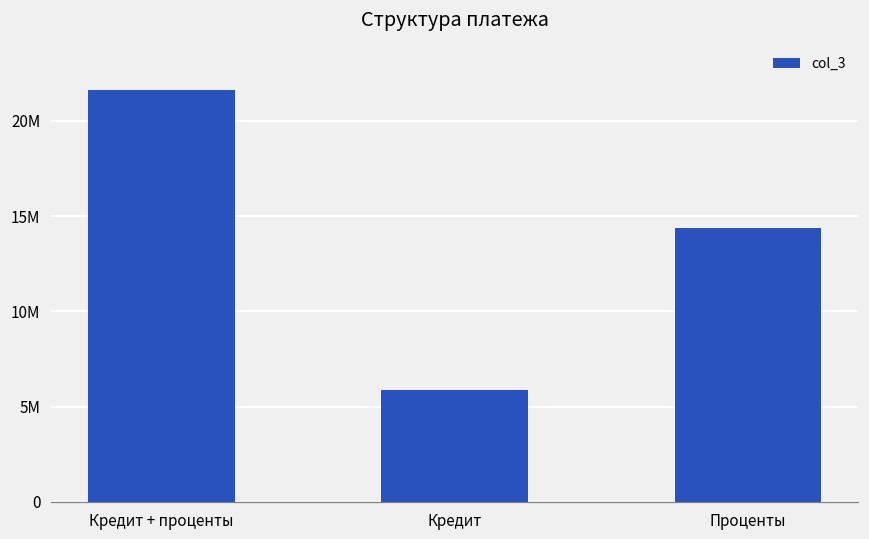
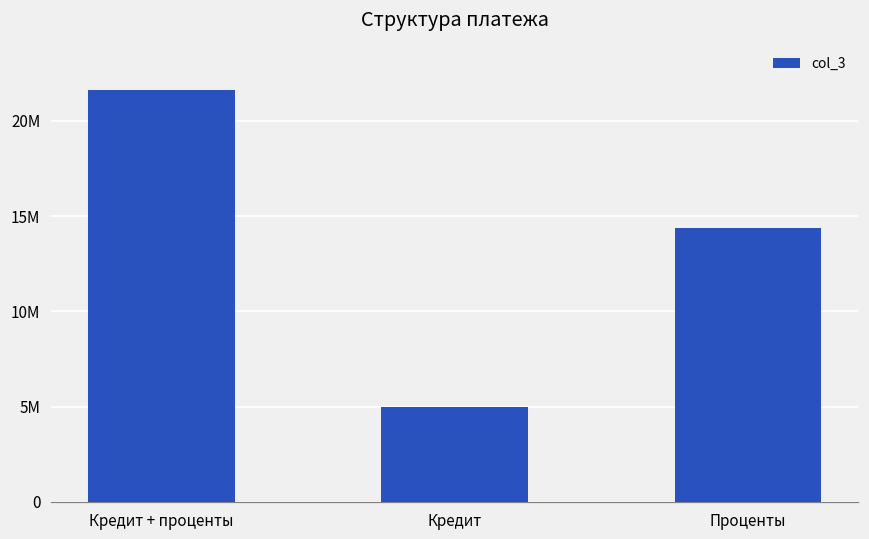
Кредит: 5900000 -> 5000000
